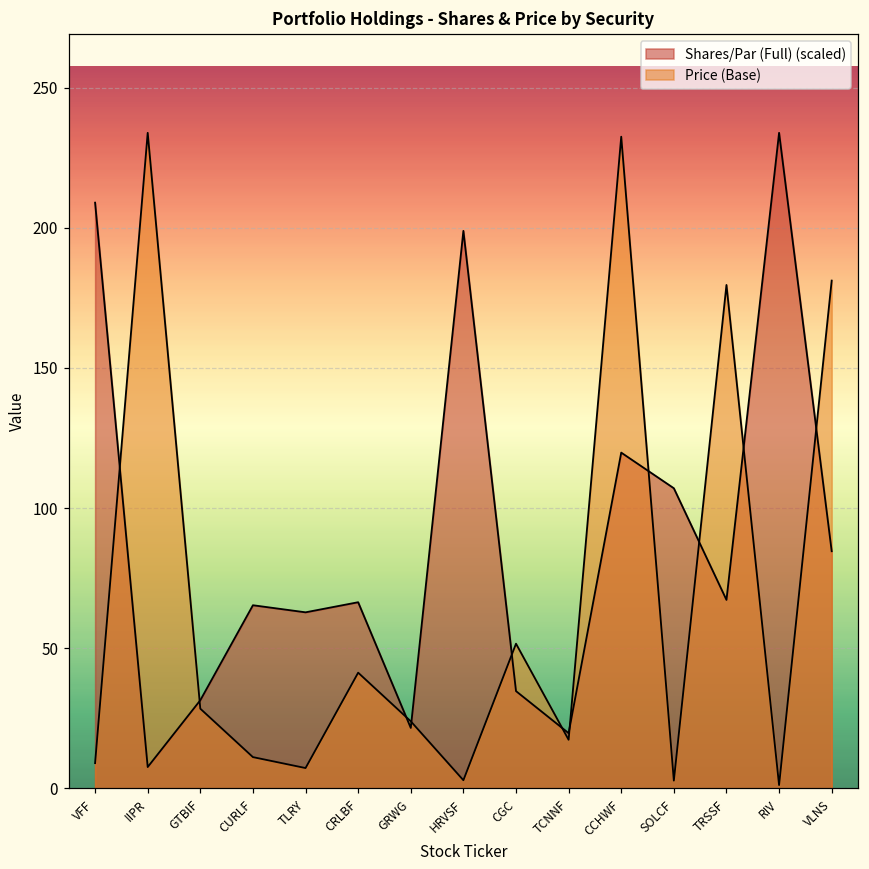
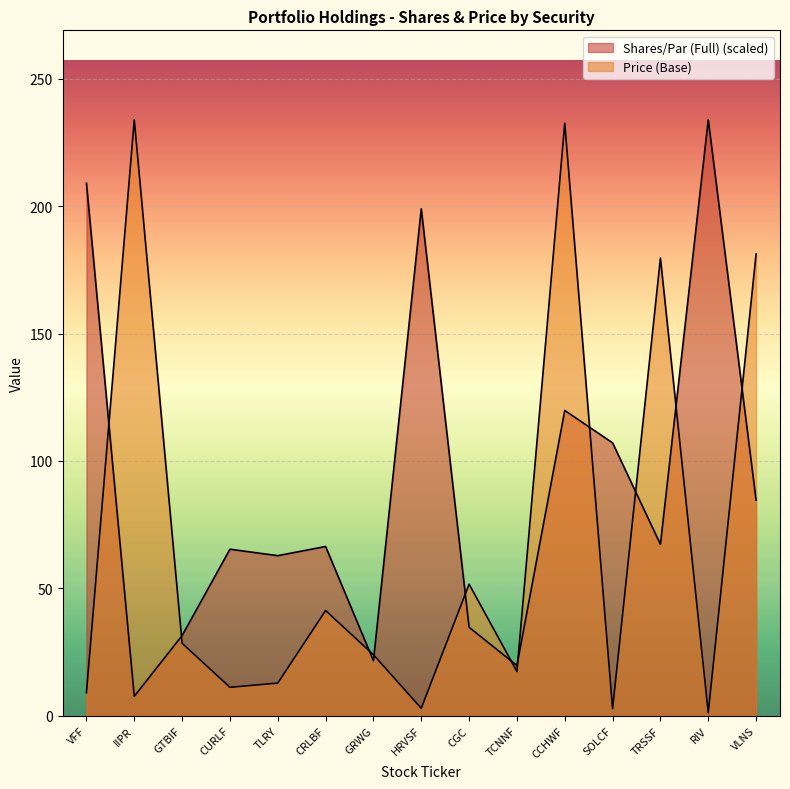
Price (Base), TLRY: 7 -> 13
